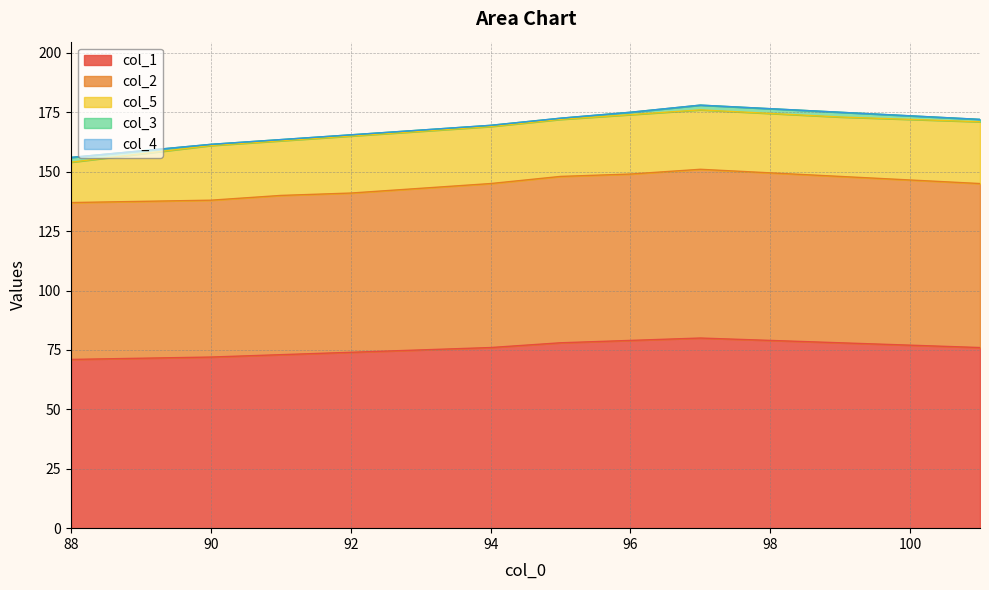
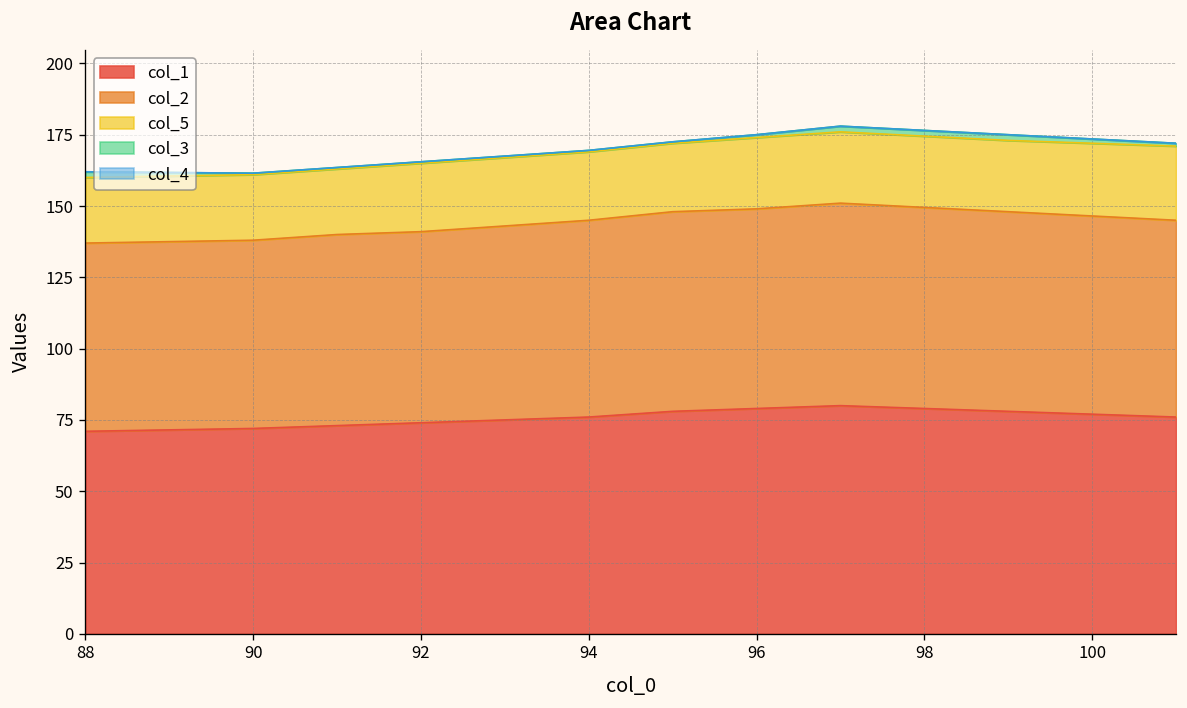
col_5, 88: 17 -> 23
